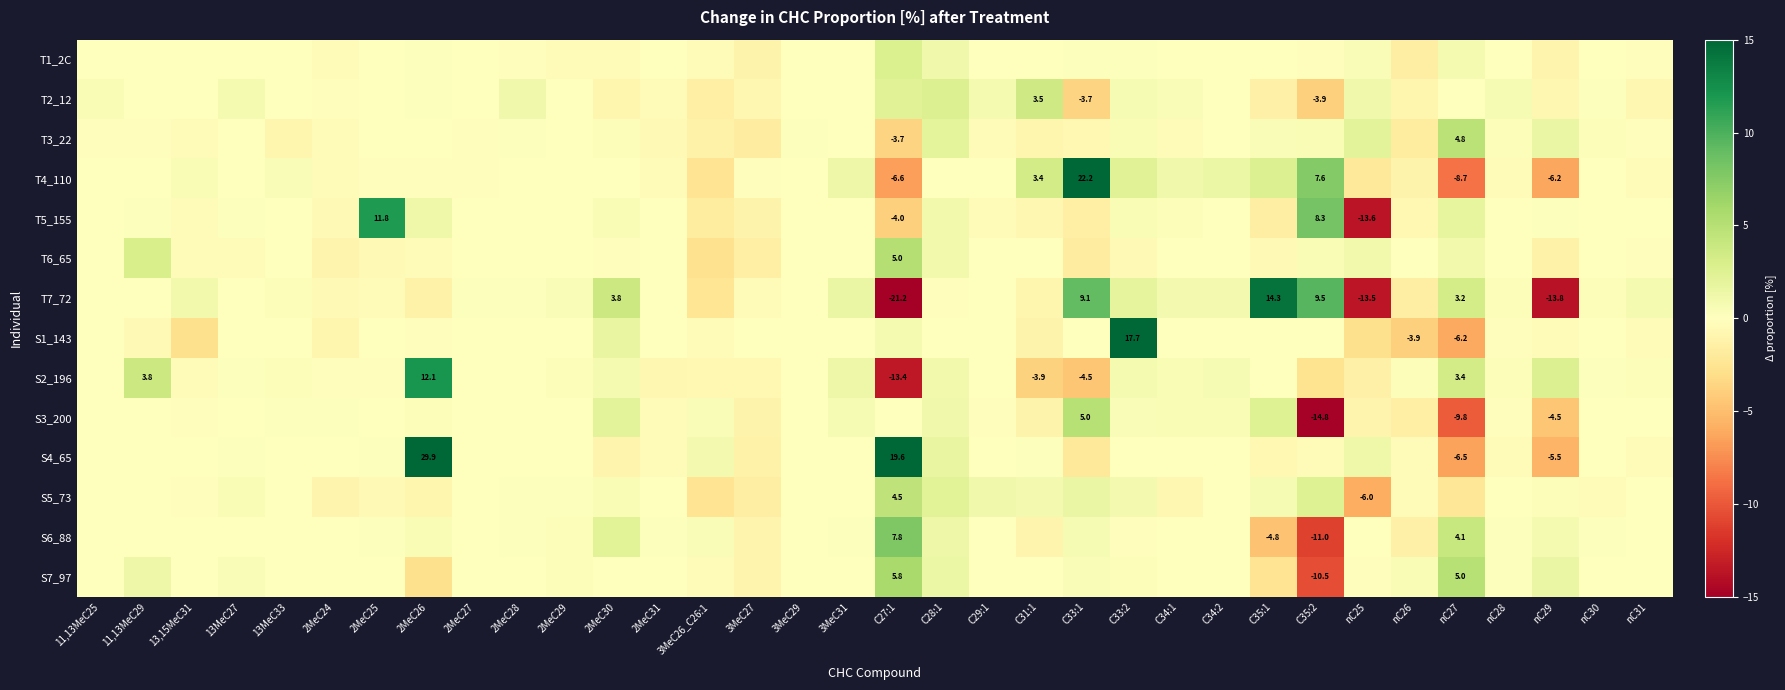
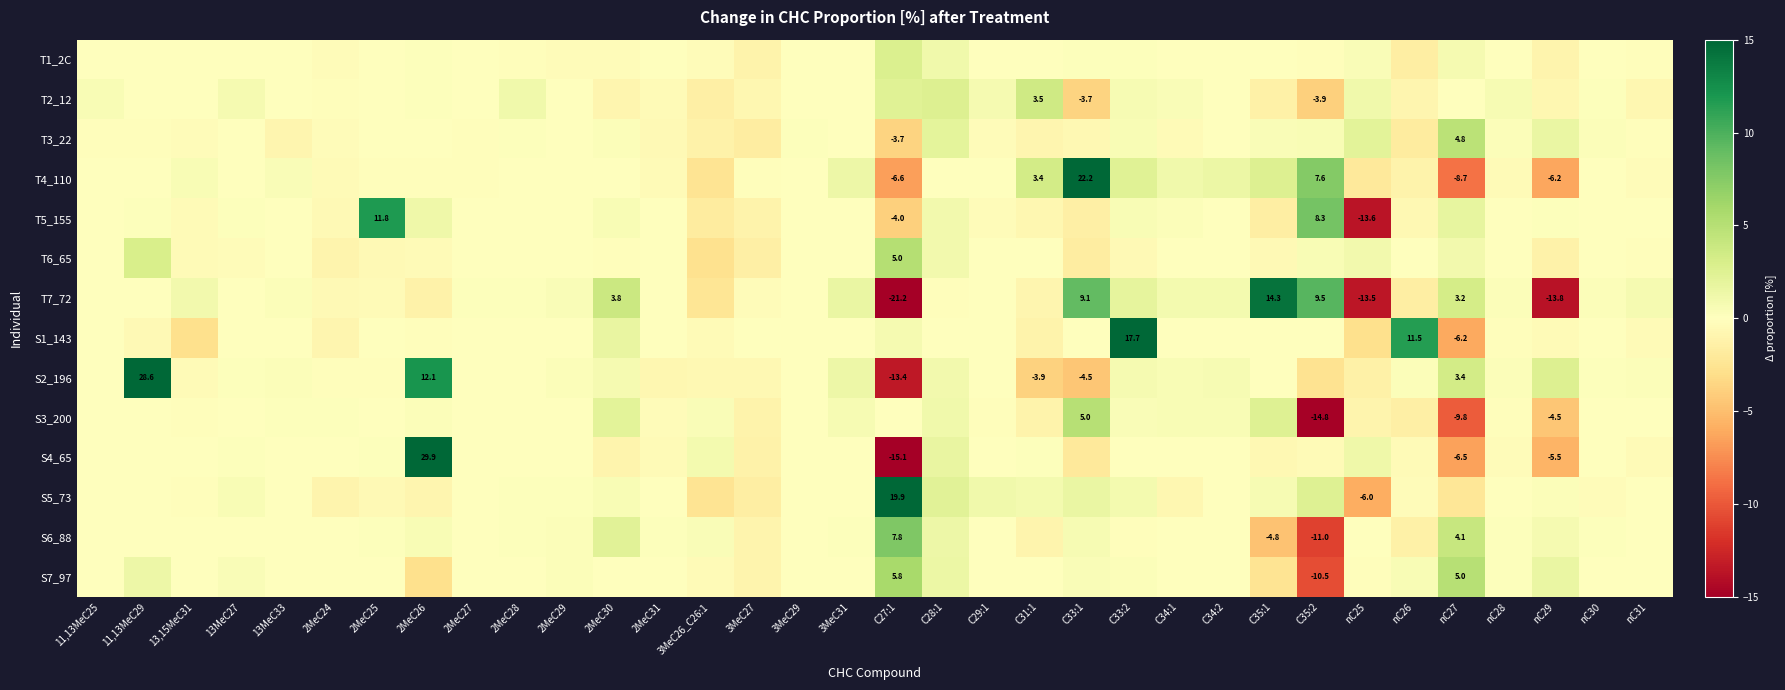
S1_143, nC26: -3.9 -> 11.5
S2_196, 11,13MeC29: 3.8 -> 28.6
S4_65, C27:1: 19.6 -> -15.1
S5_73, C27:1: 4.5 -> 19.9
